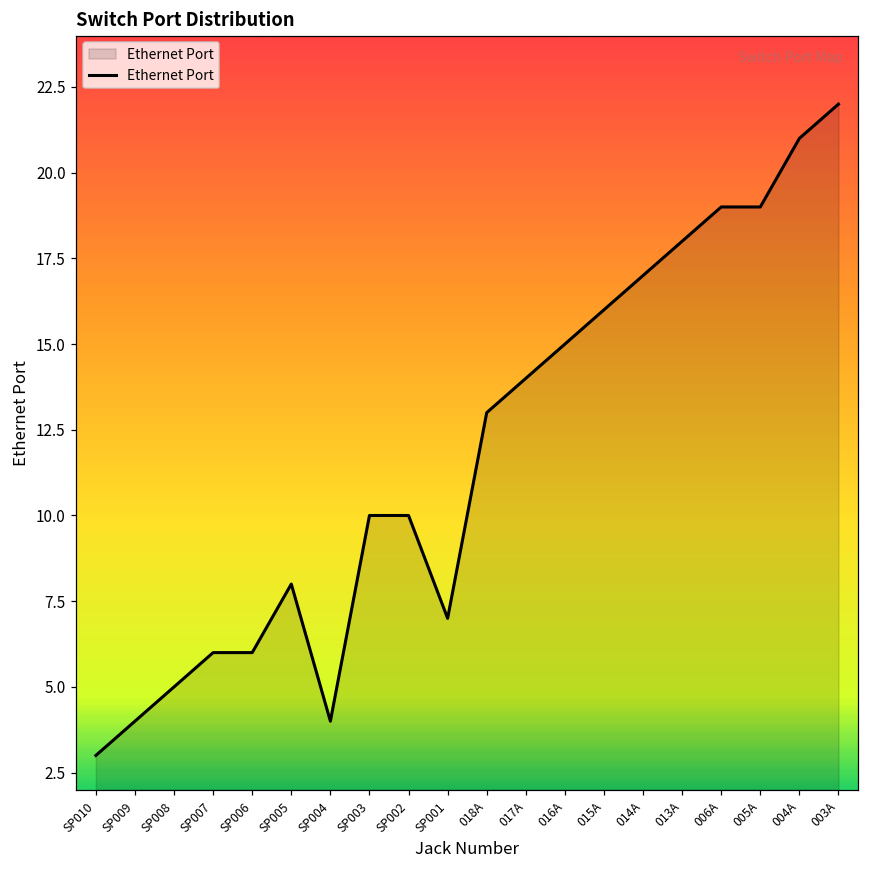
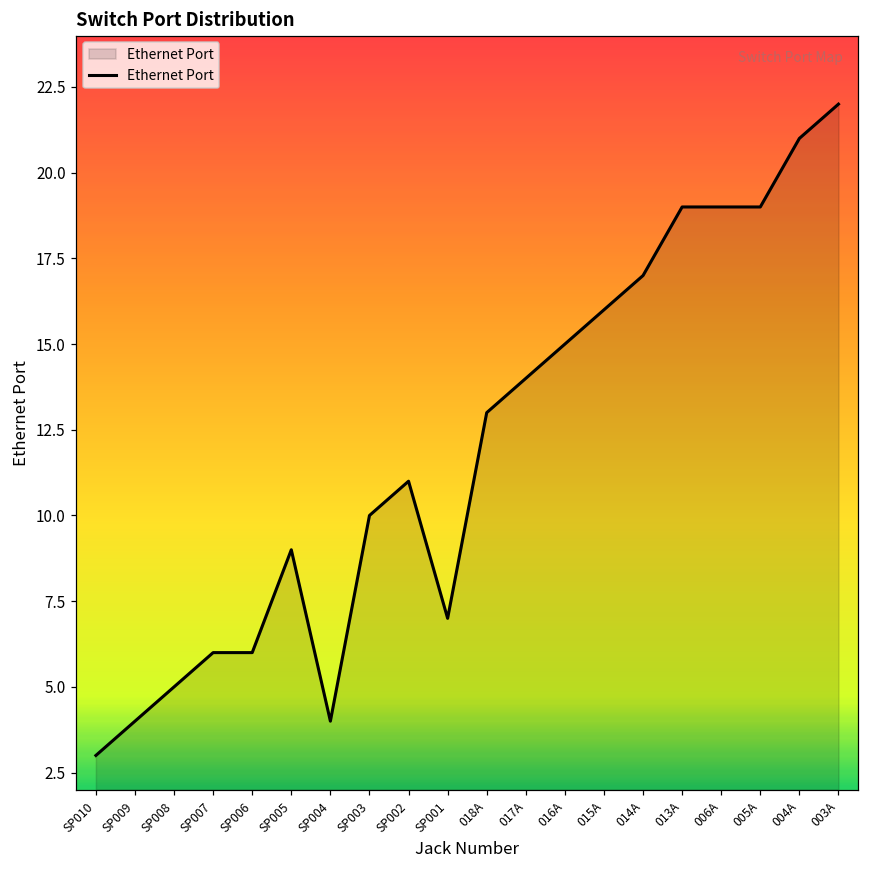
SP005: 8 -> 9
SP002: 10 -> 11
013A: 18 -> 19
